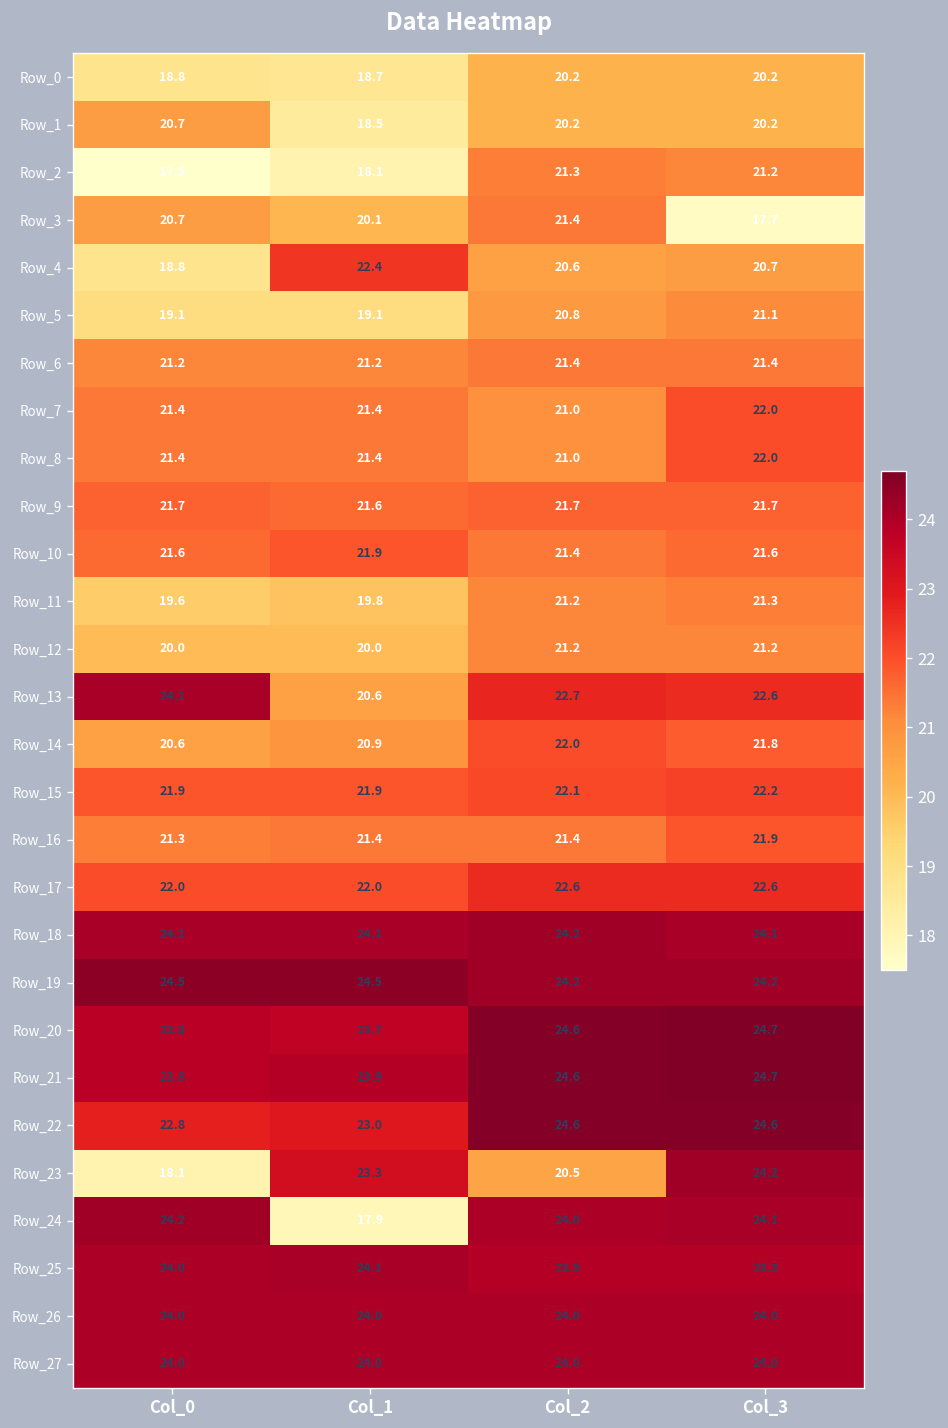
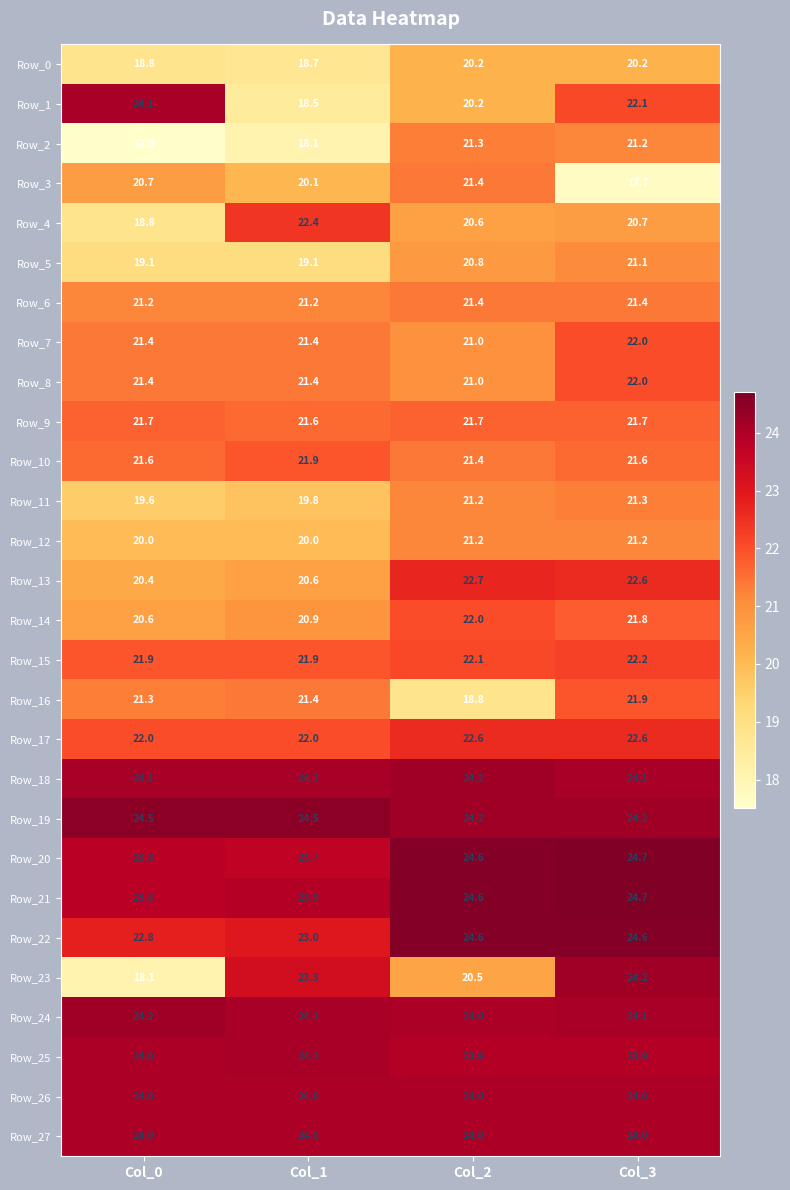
Row_1, Col_0: 20.7 -> 24.1
Row_1, Col_3: 20.2 -> 22.1
Row_13, Col_0: 24.1 -> 20.4
Row_16, Col_2: 21.4 -> 18.8
Row_24, Col_1: 17.9 -> 24.1
